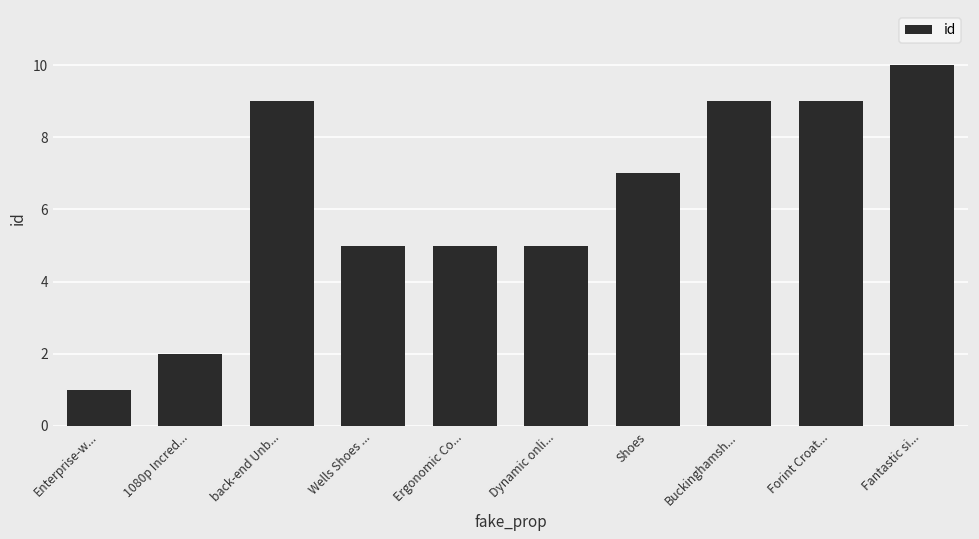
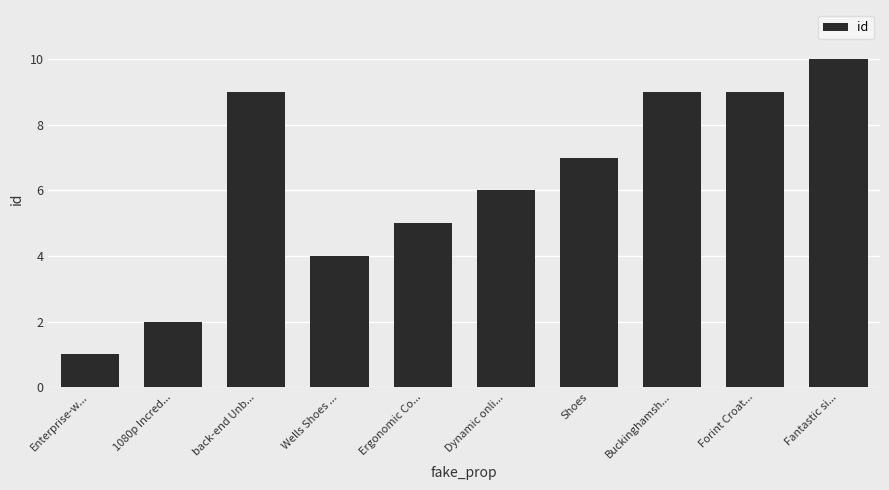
Wells Shoes ...: 5 -> 4
Dynamic onli...: 5 -> 6
